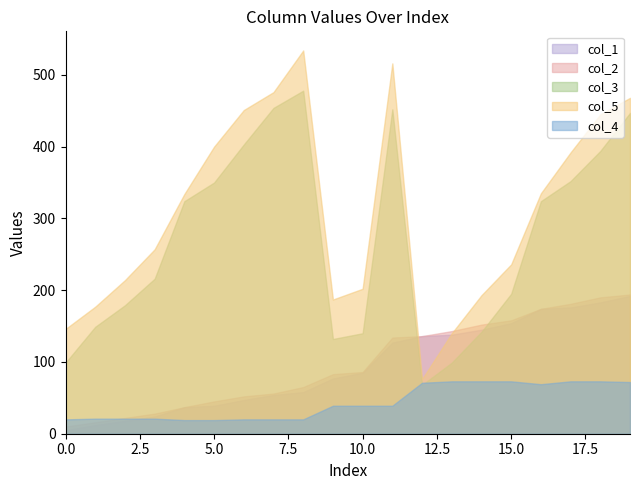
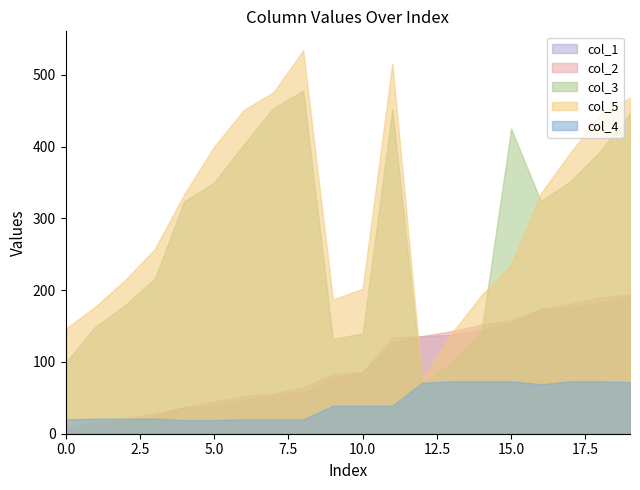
col_3, 15.0: 200 -> 430
